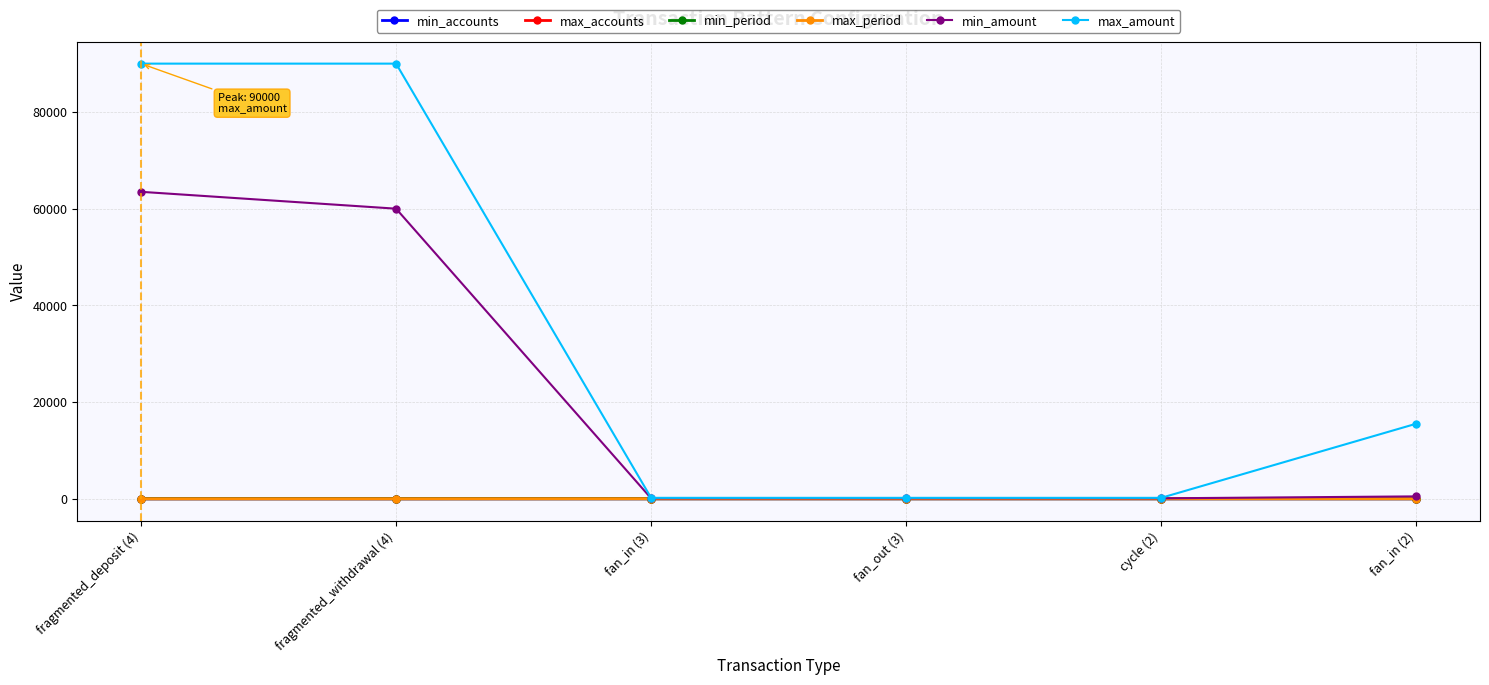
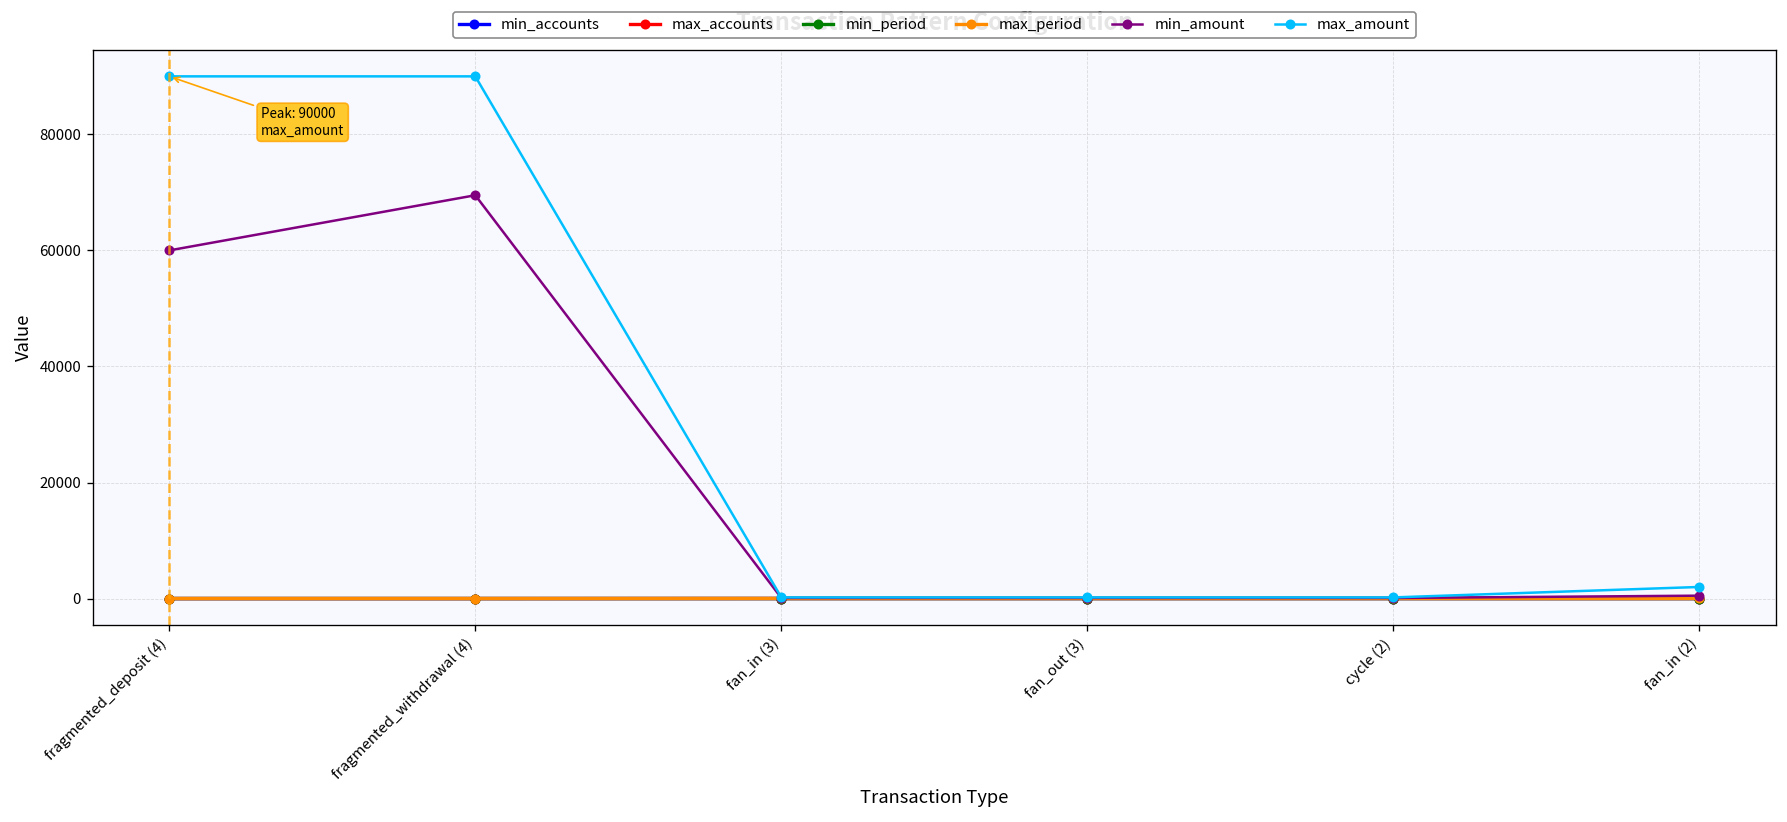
min_amount, fragmented_deposit (4): 63000 -> 60000
min_amount, fragmented_withdrawal (4): 60000 -> 70000
max_amount, fan_in (2): 16000 -> 2000
